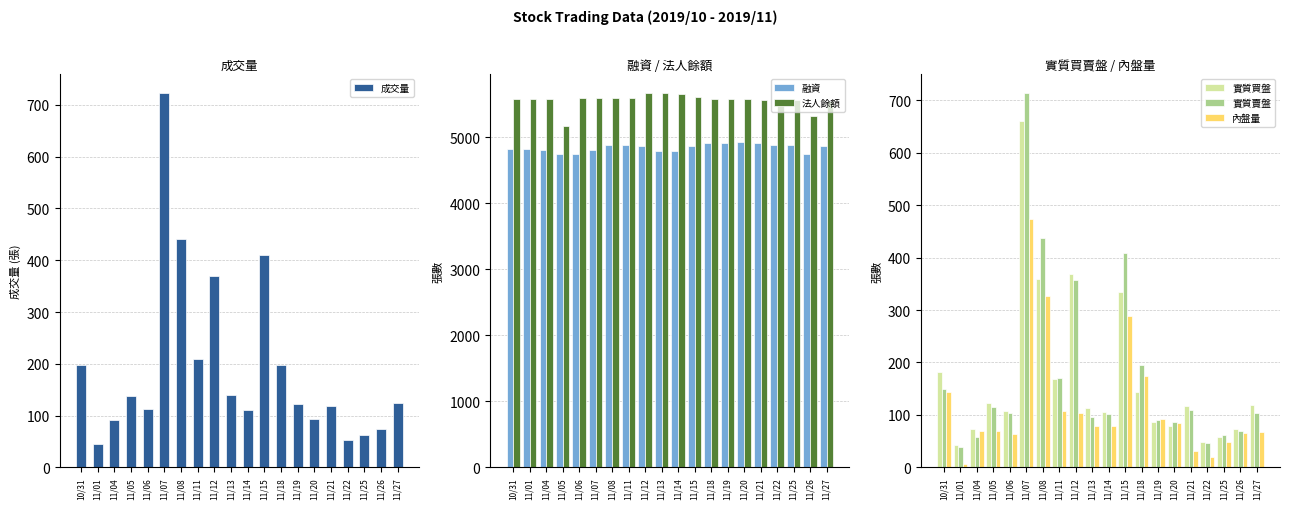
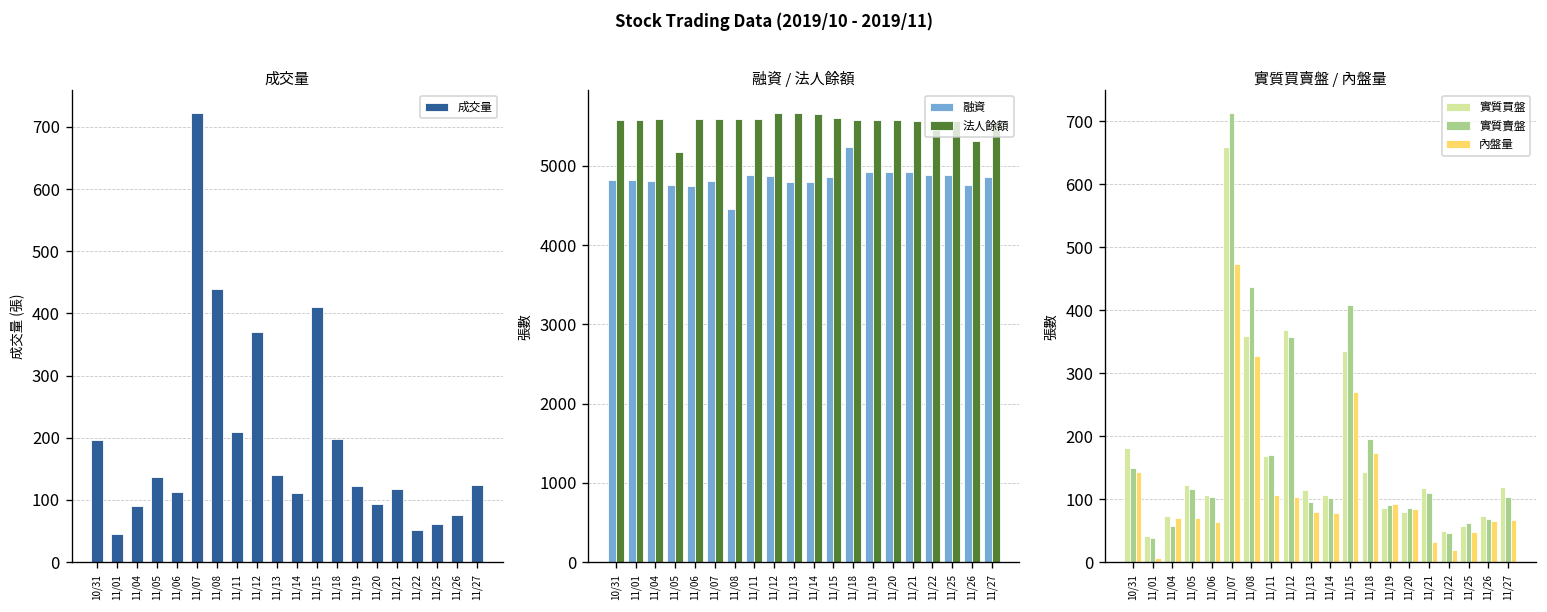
融資 / 法人餘額, 融資, 11/08: 4900 -> 4500
融資 / 法人餘額, 融資, 11/18: 4900 -> 5200
實質買賣盤 / 內盤量, 內盤量, 11/15: 290 -> 270
